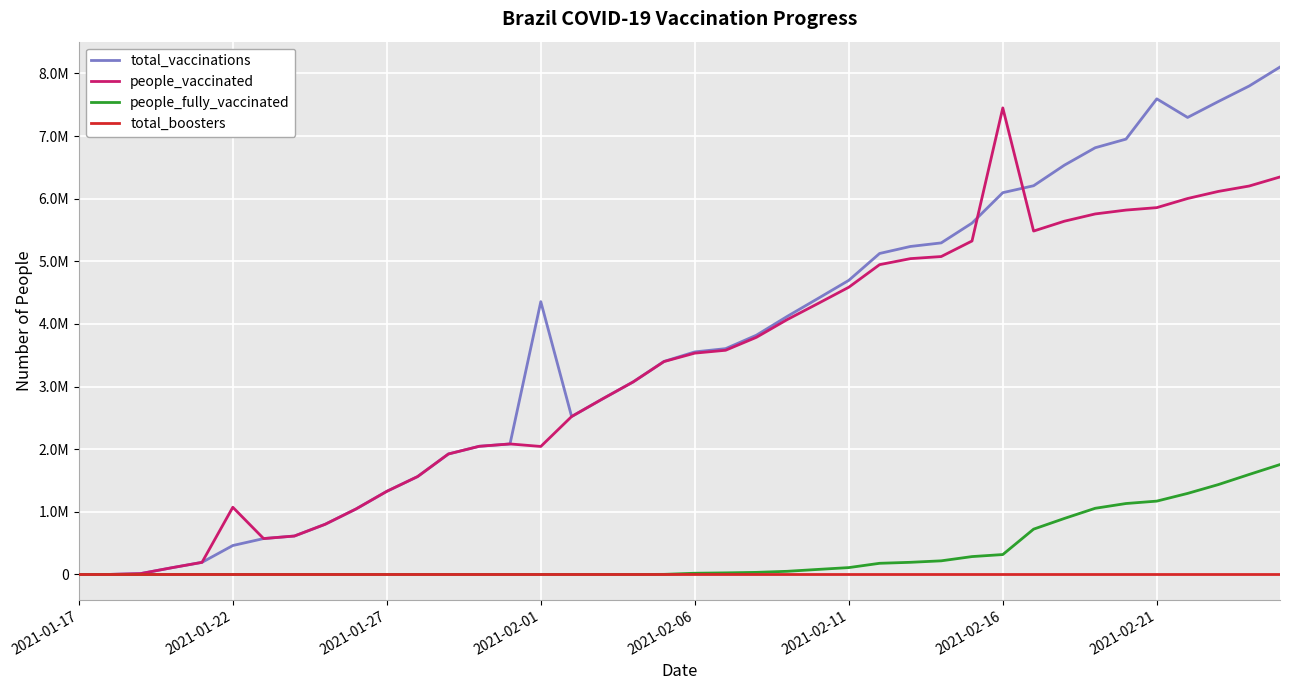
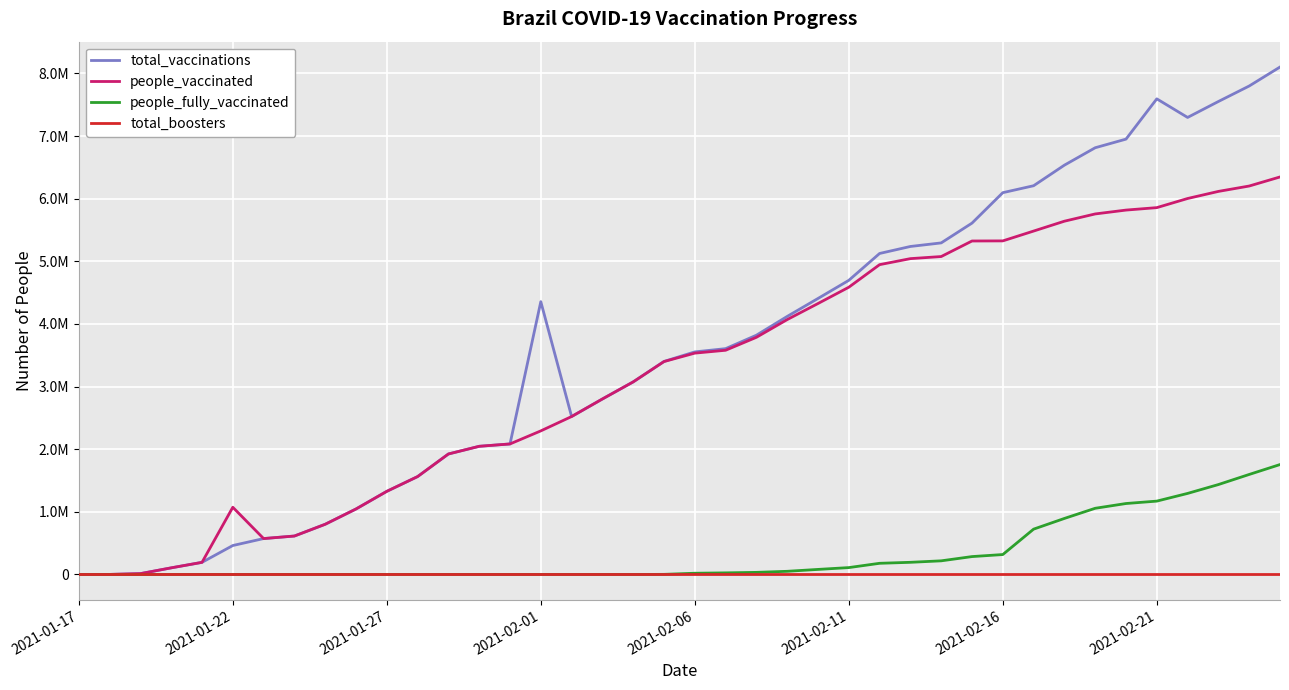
people_vaccinated, 2021-02-01: 2000000 -> 2300000
people_vaccinated, 2021-02-16: 7400000 -> 5300000
